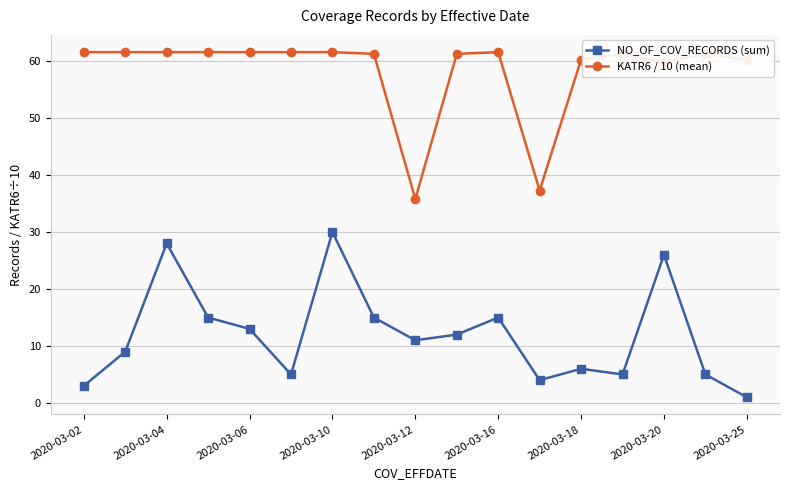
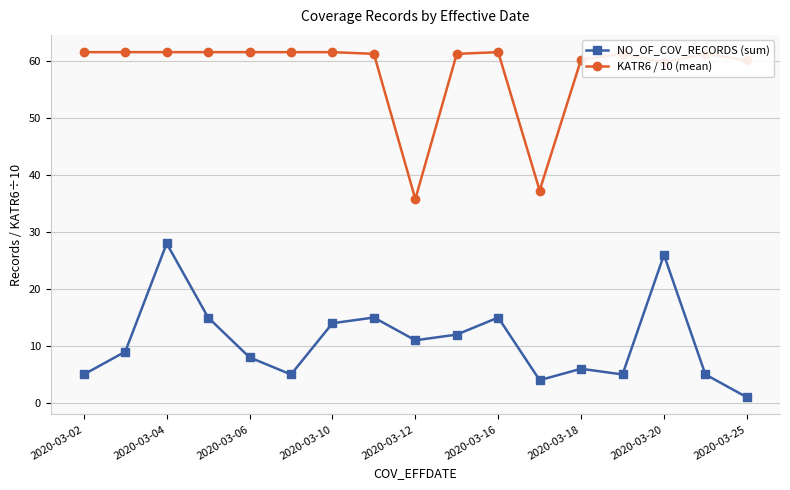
NO_OF_COV_RECORDS (sum), 2020-03-02: 3 -> 5
NO_OF_COV_RECORDS (sum), 2020-03-06: 13 -> 8
NO_OF_COV_RECORDS (sum), 2020-03-10: 30 -> 14
